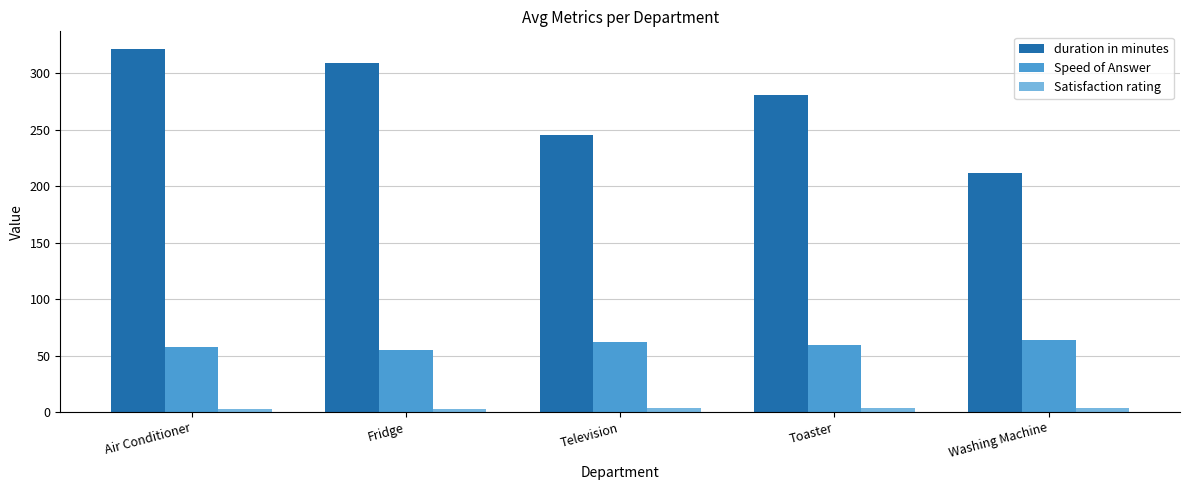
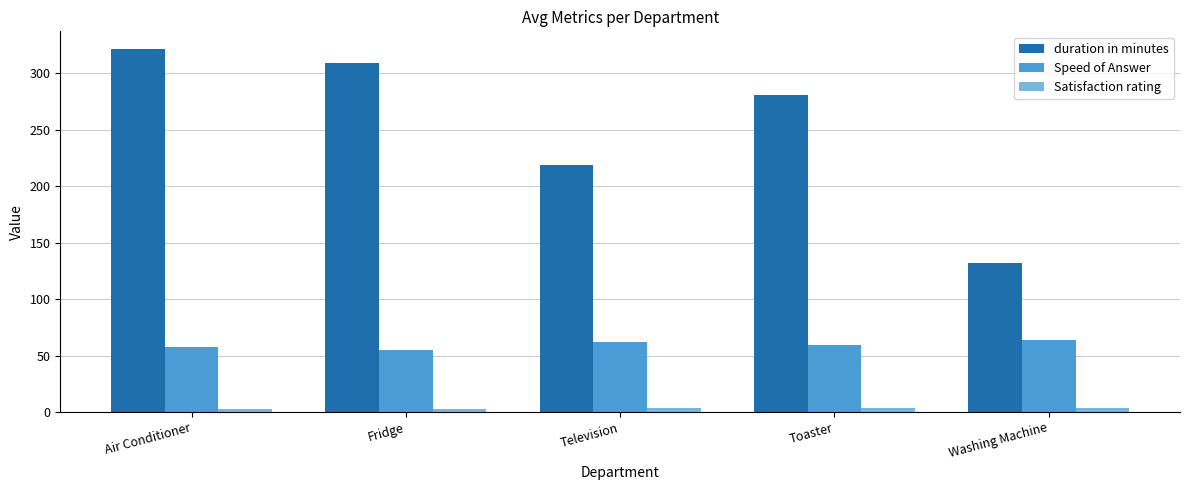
duration in minutes, Television: 245 -> 219
duration in minutes, Washing Machine: 212 -> 132
